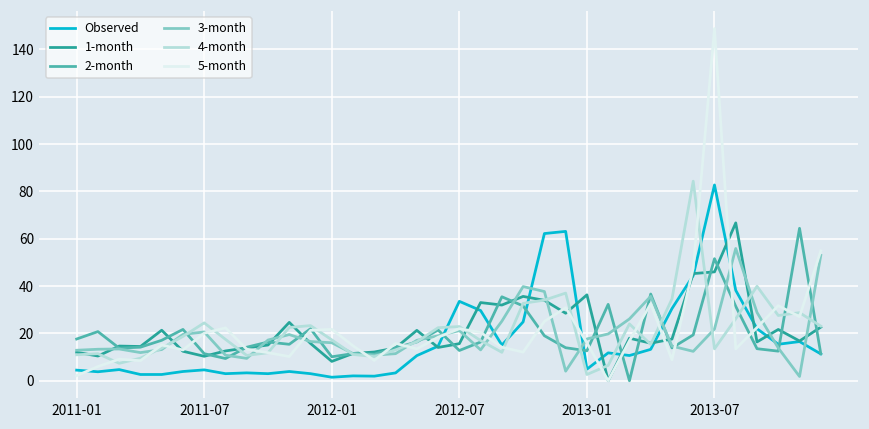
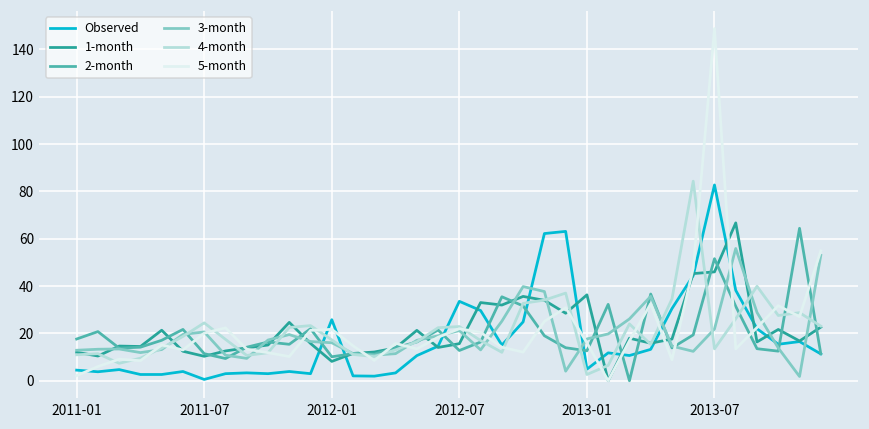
Observed, 2011-07: 5 -> 1
Observed, 2012-01: 1 -> 26
